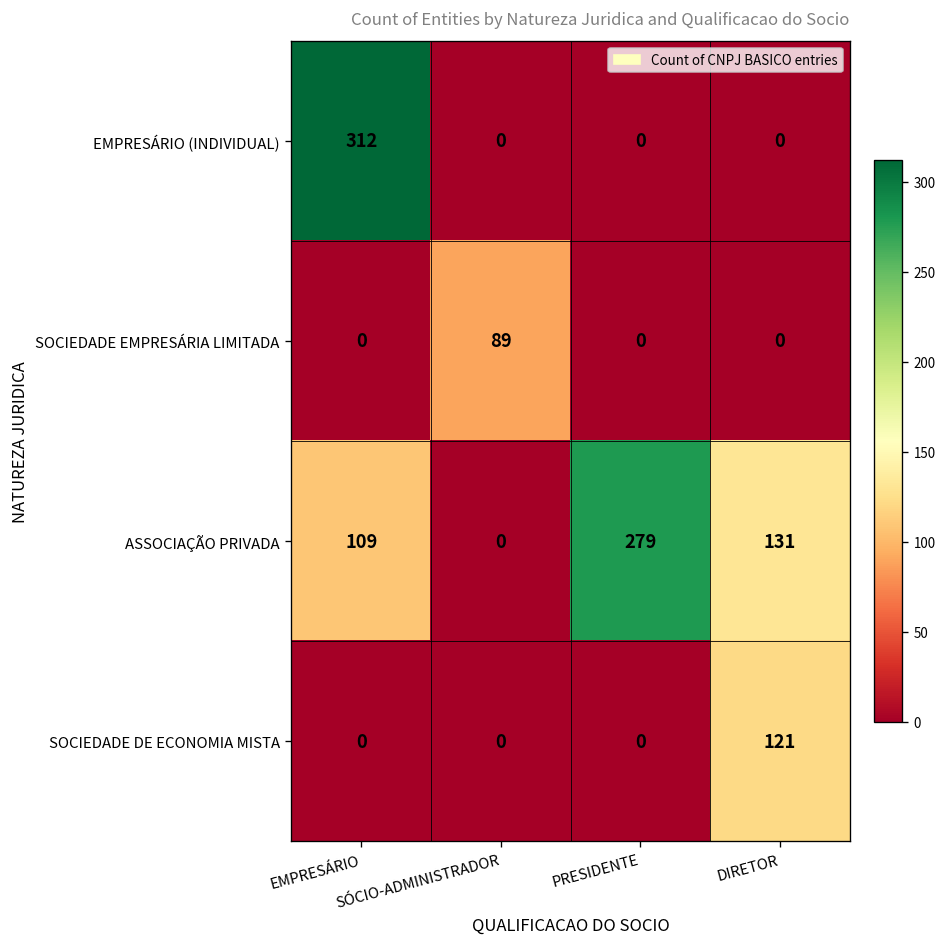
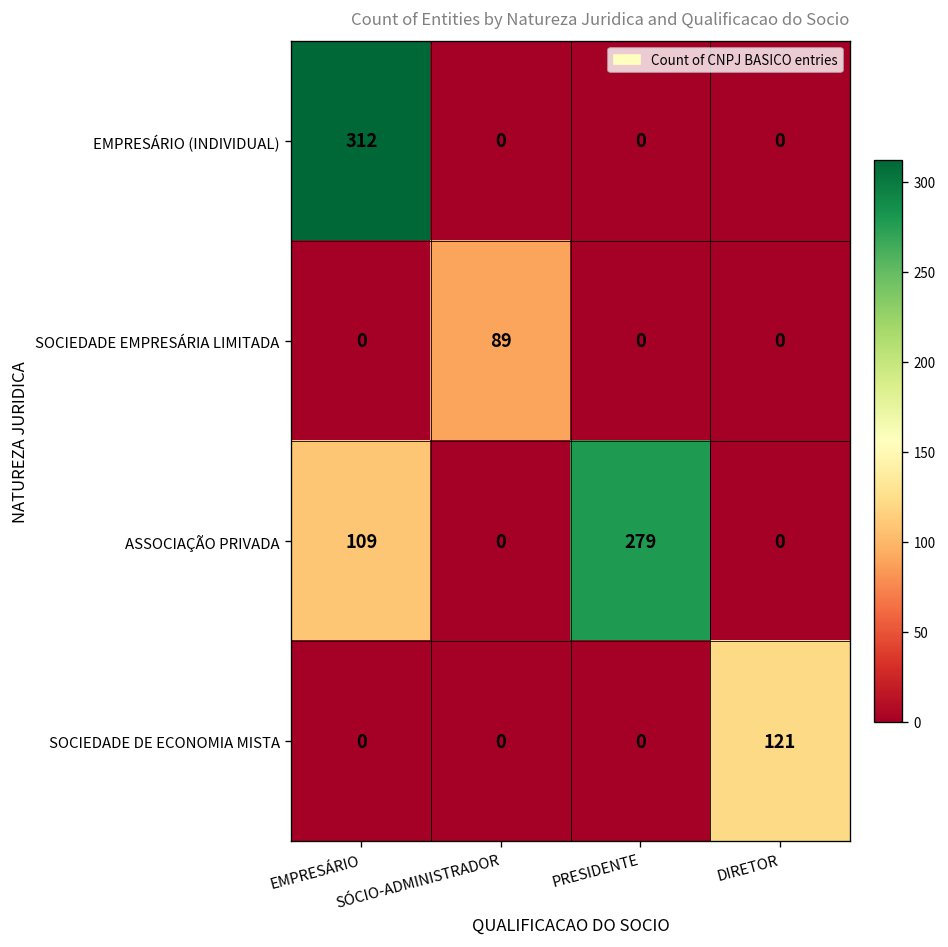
ASSOCIAÇÃO PRIVADA, DIRETOR: 131 -> 0
